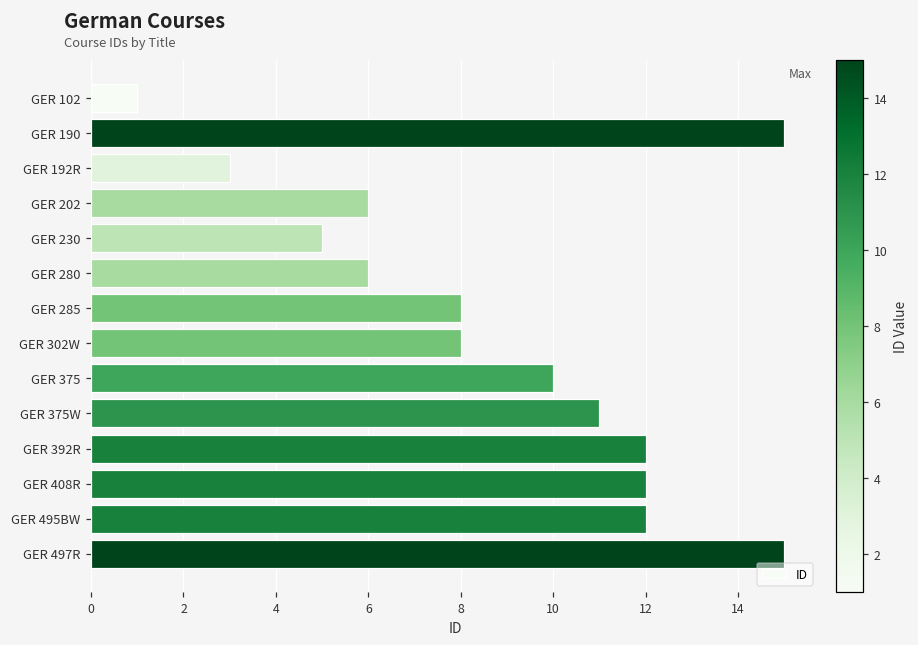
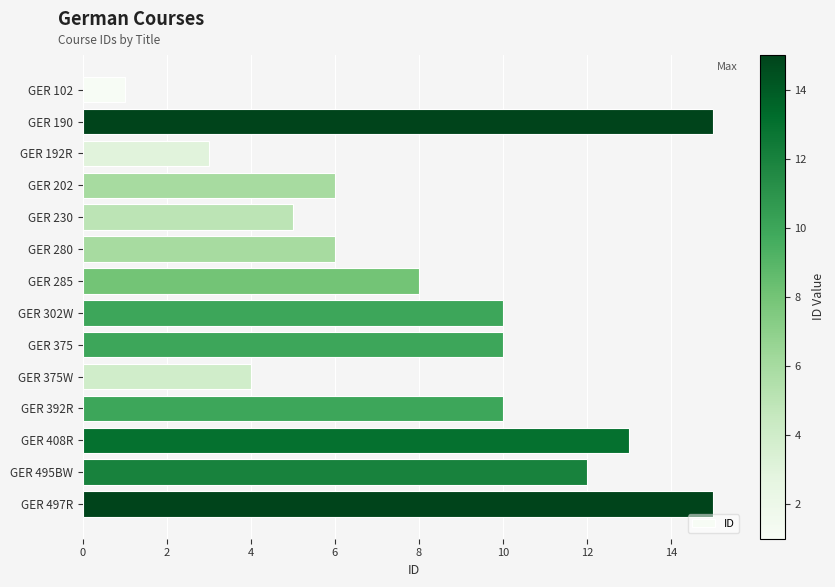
GER 302W: 8 -> 10
GER 375W: 11 -> 4
GER 392R: 12 -> 10
GER 408R: 12 -> 13
